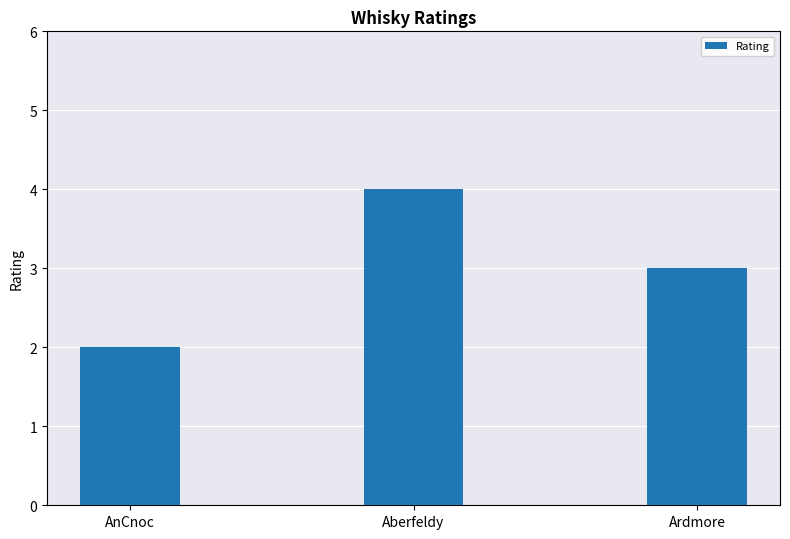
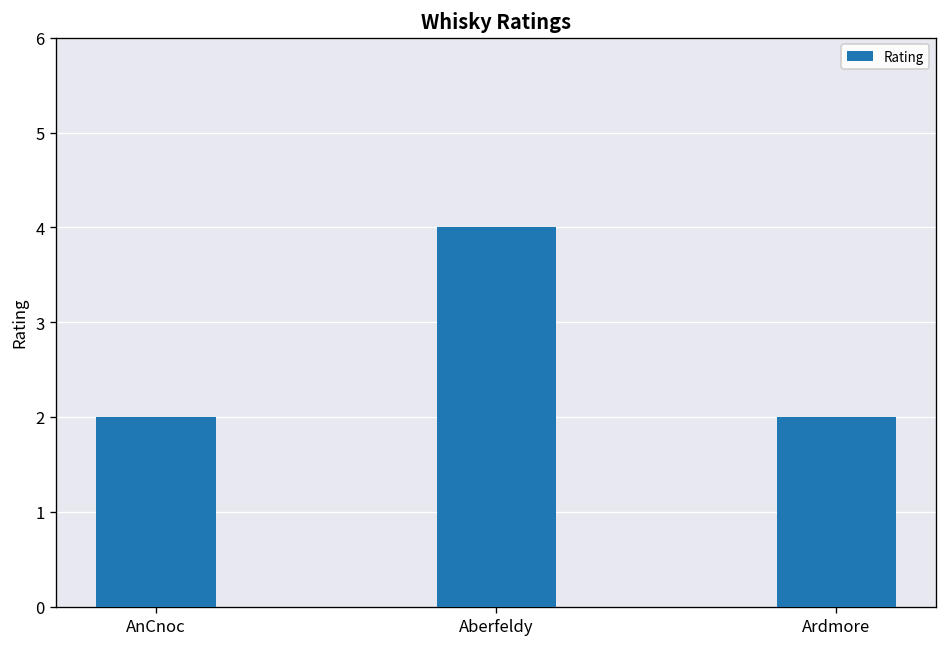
Ardmore: 3 -> 2
